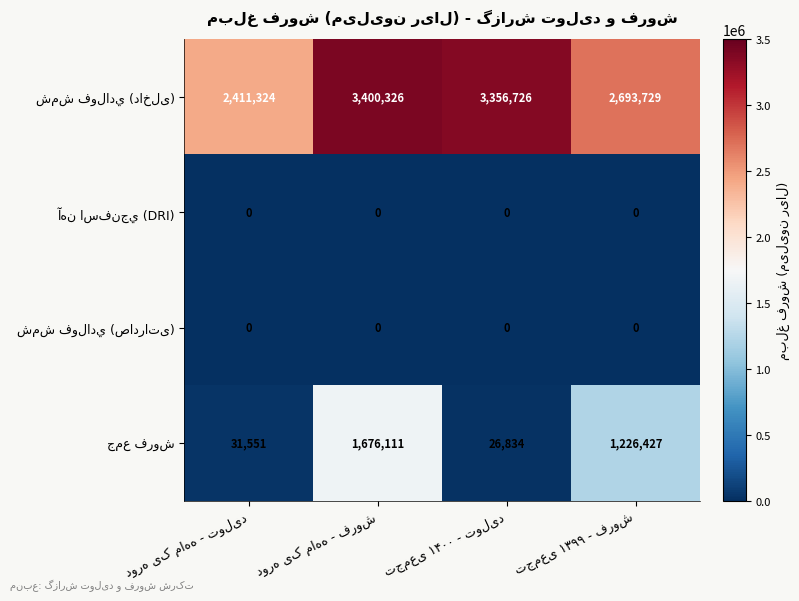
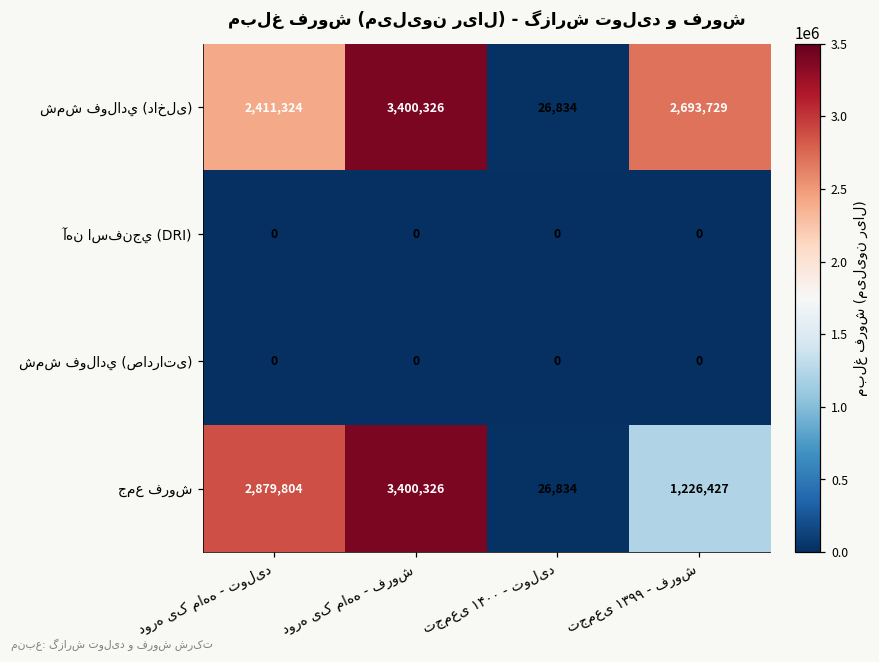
شمش فولادي (داخلی), تجمعی ۱۴۰۰ - تولید: 3,356,726 -> 26,834
جمع فروش, دوره یک ماهه - تولید: 31,551 -> 2,879,804
جمع فروش, دوره یک ماهه - فروش: 1,676,111 -> 3,400,326
